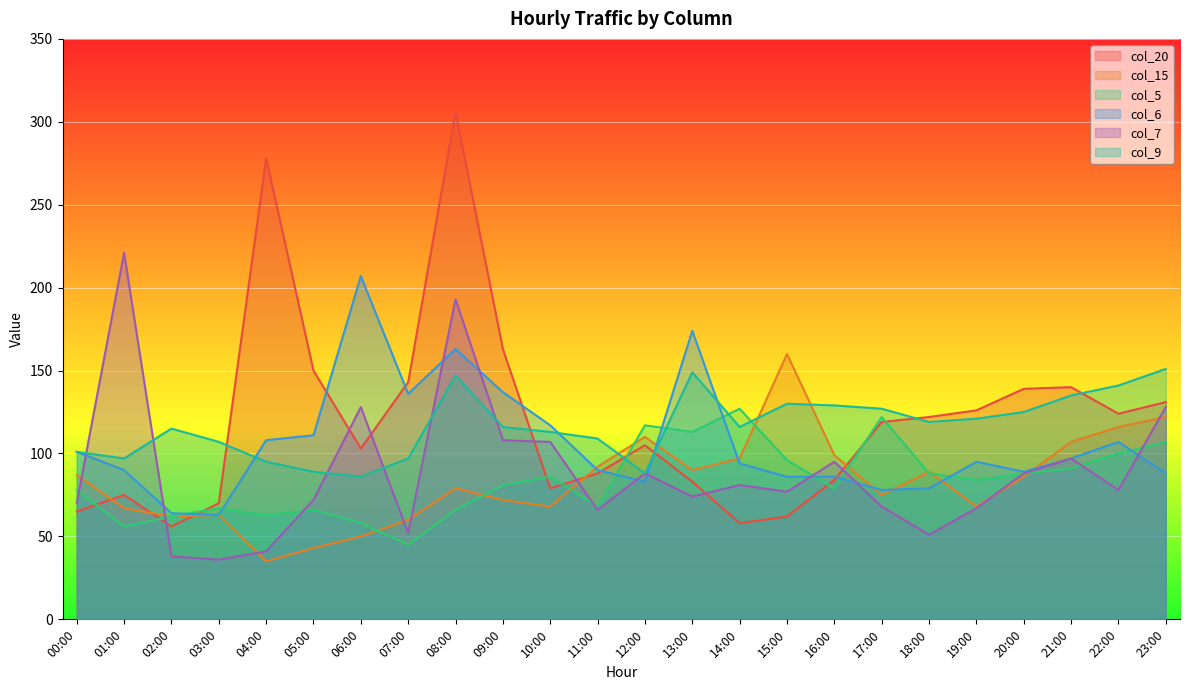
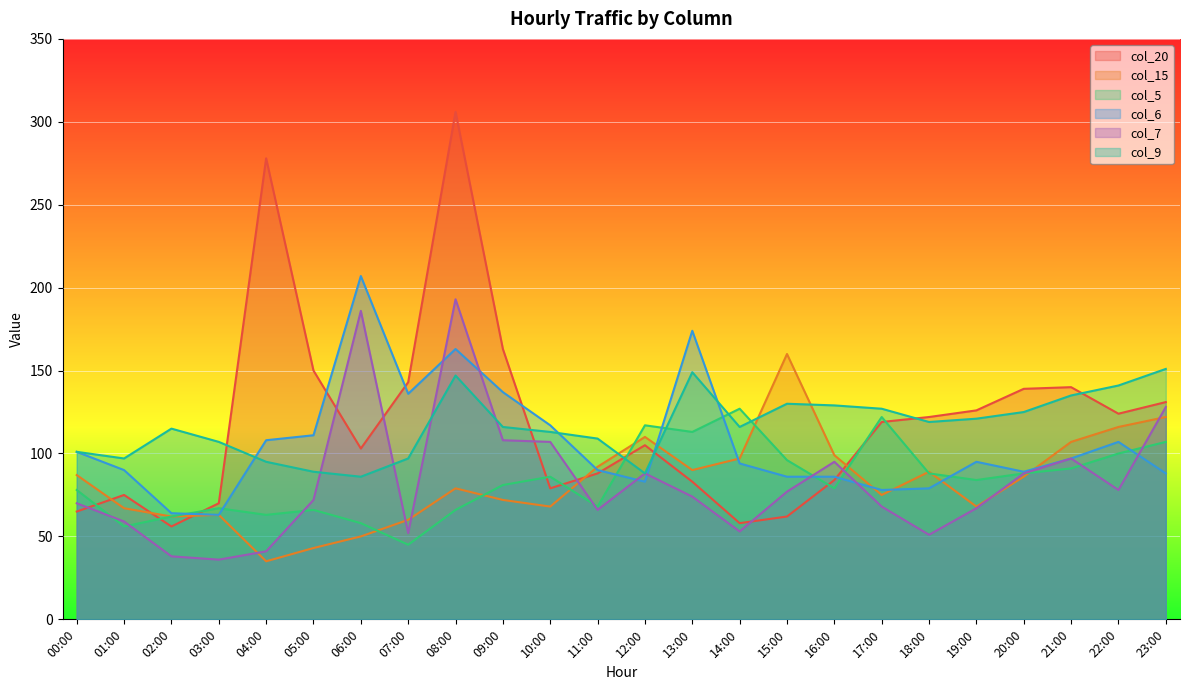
col_7, 01:00: 221 -> 59
col_7, 06:00: 128 -> 186
col_7, 14:00: 81 -> 53
